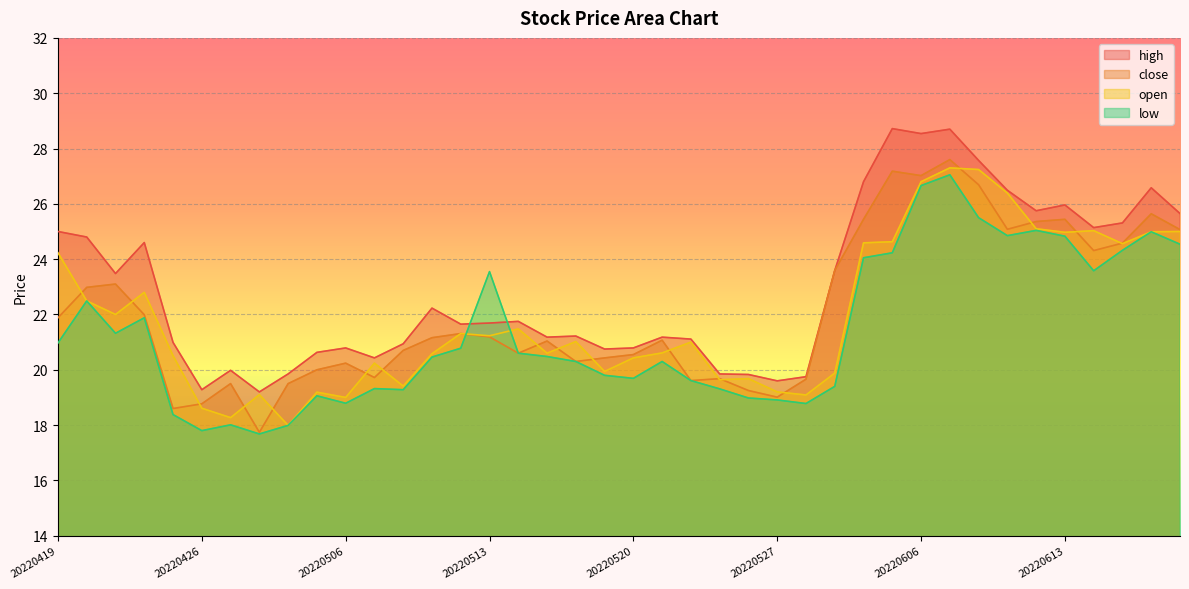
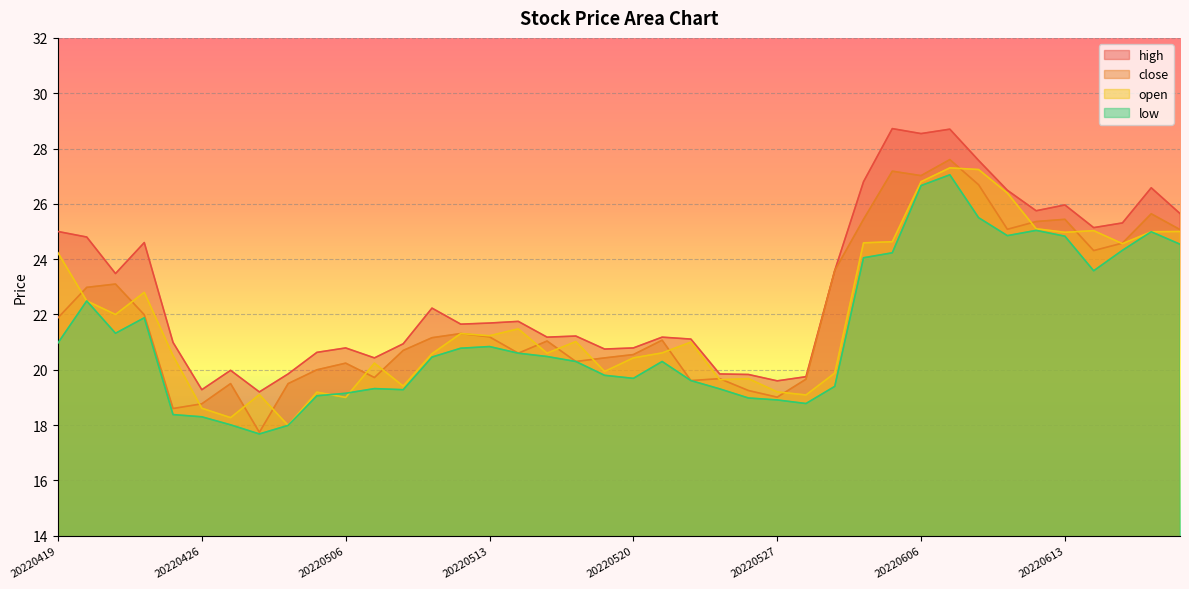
low, 20220426: 17.8 -> 18.3
low, 20220506: 18.8 -> 19.2
low, 20220513: 23.6 -> 20.8
